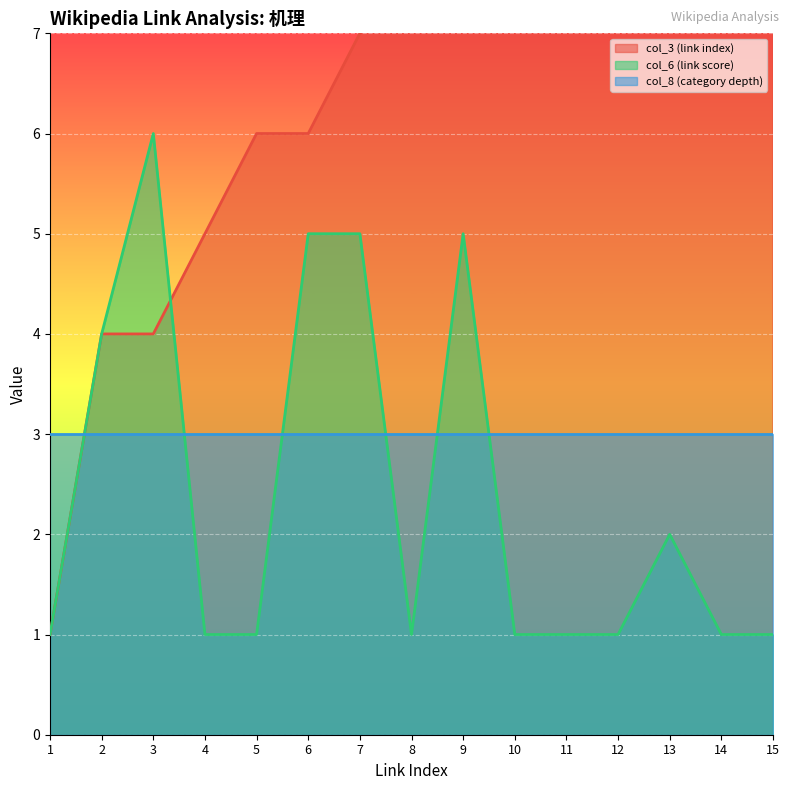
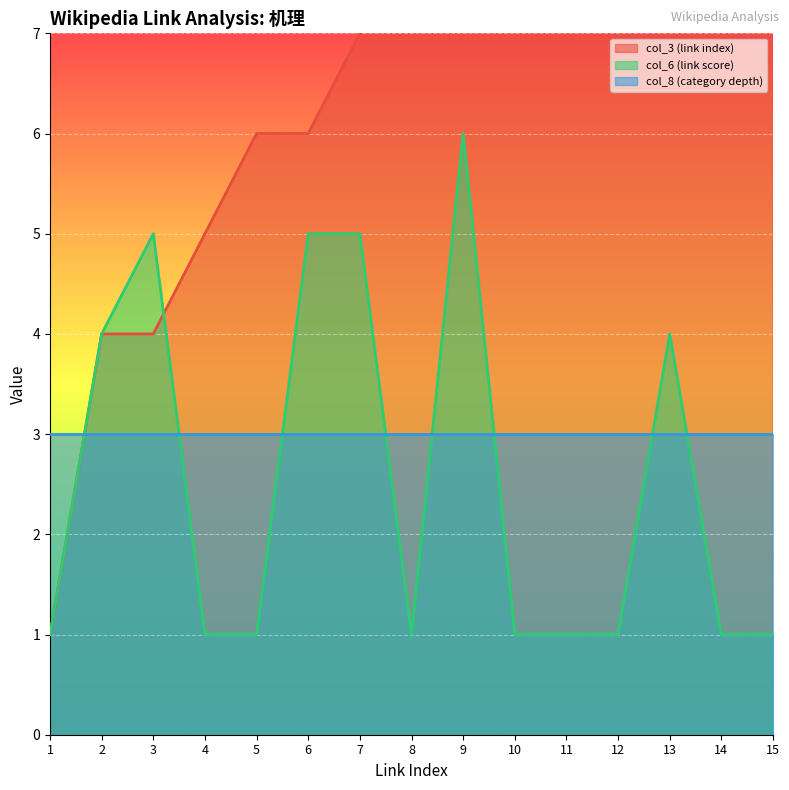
col_6 (link score), 3: 6 -> 5
col_6 (link score), 9: 5 -> 6
col_6 (link score), 13: 2 -> 4
